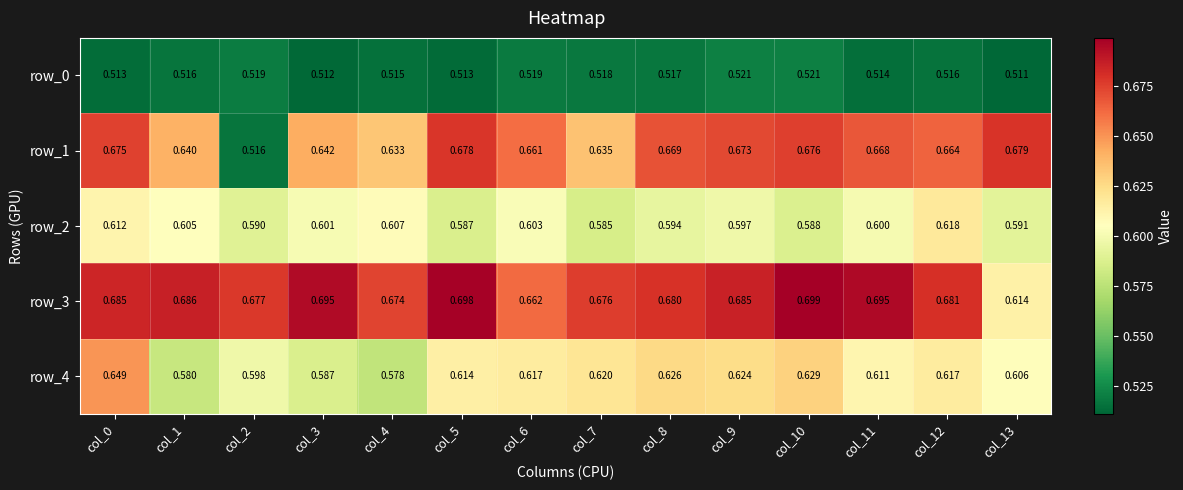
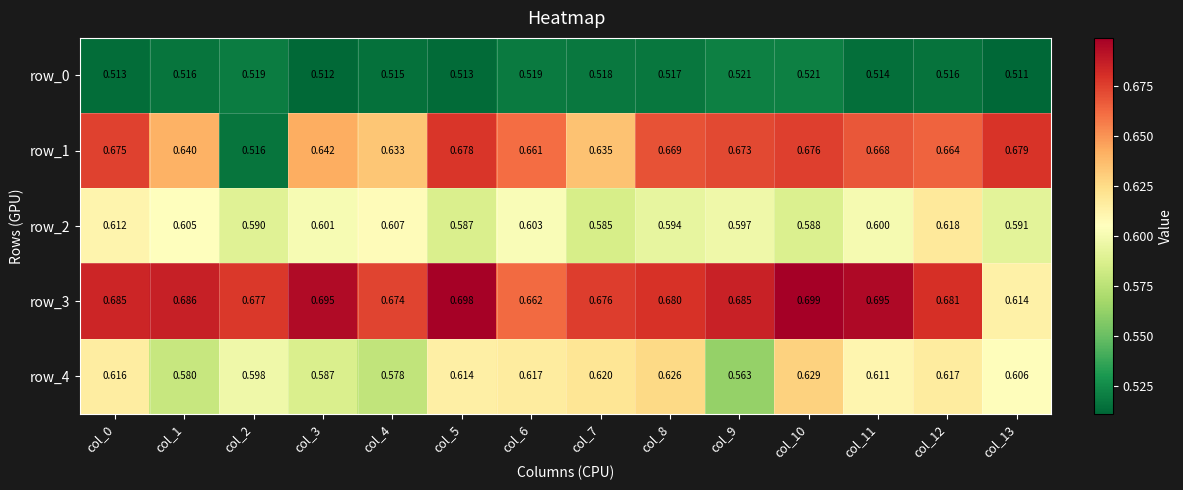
row_4, col_0: 0.649 -> 0.616
row_4, col_9: 0.624 -> 0.563
